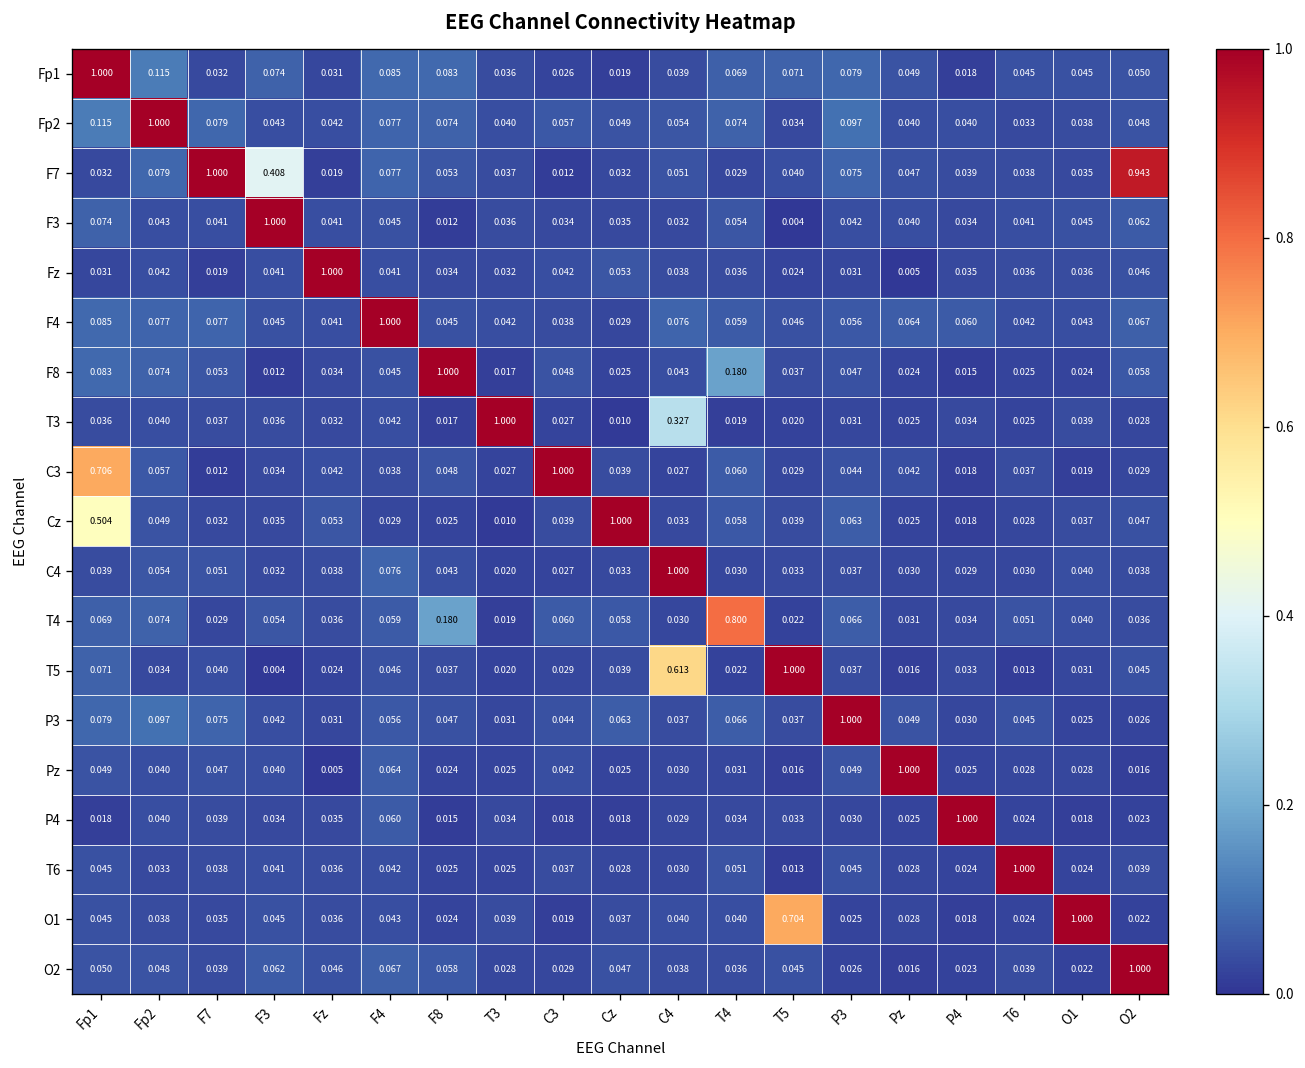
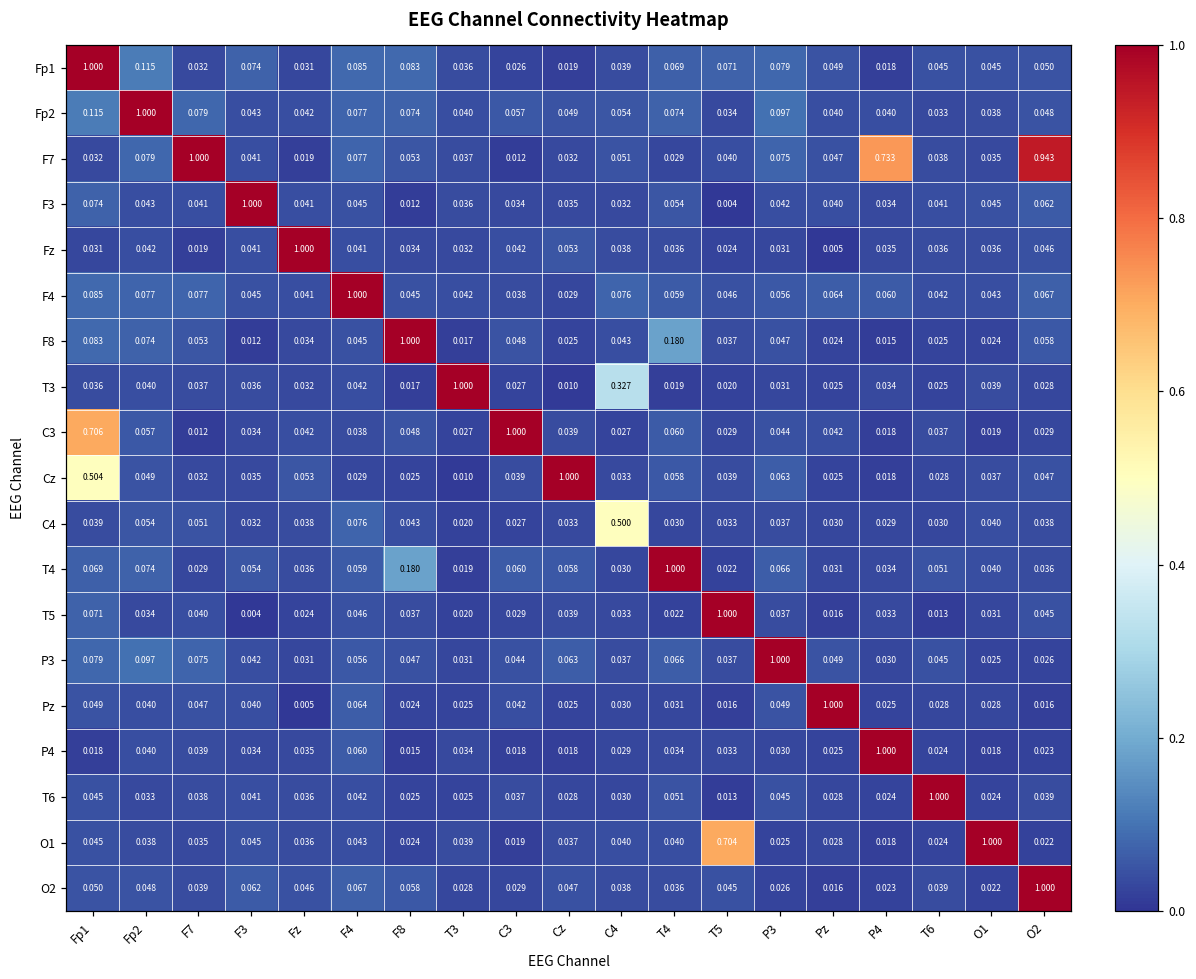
F7, F3: 0.408 -> 0.041
F7, P4: 0.039 -> 0.733
C4, C4: 1.000 -> 0.500
T4, T4: 0.800 -> 1.000
T5, C4: 0.613 -> 0.033
